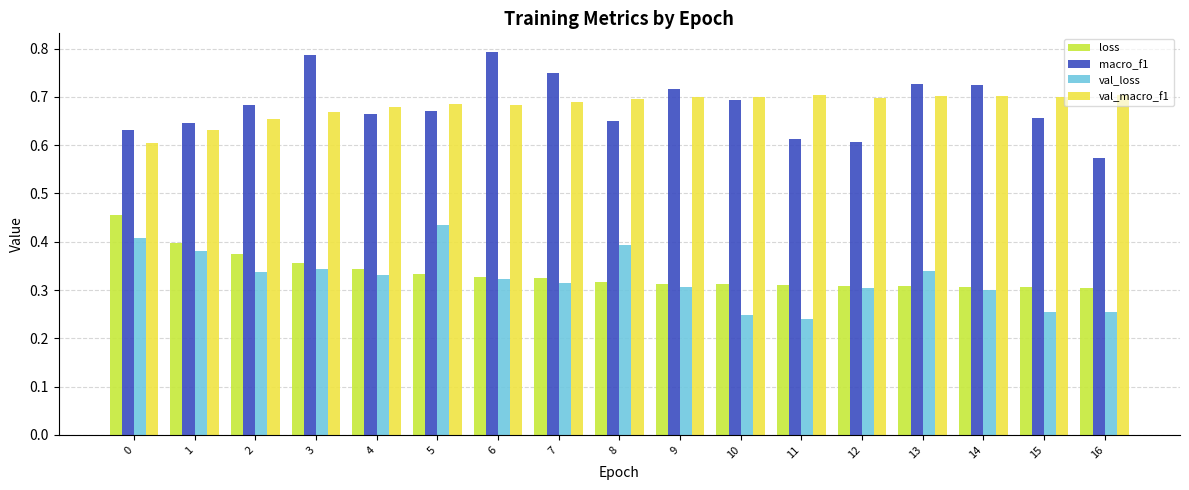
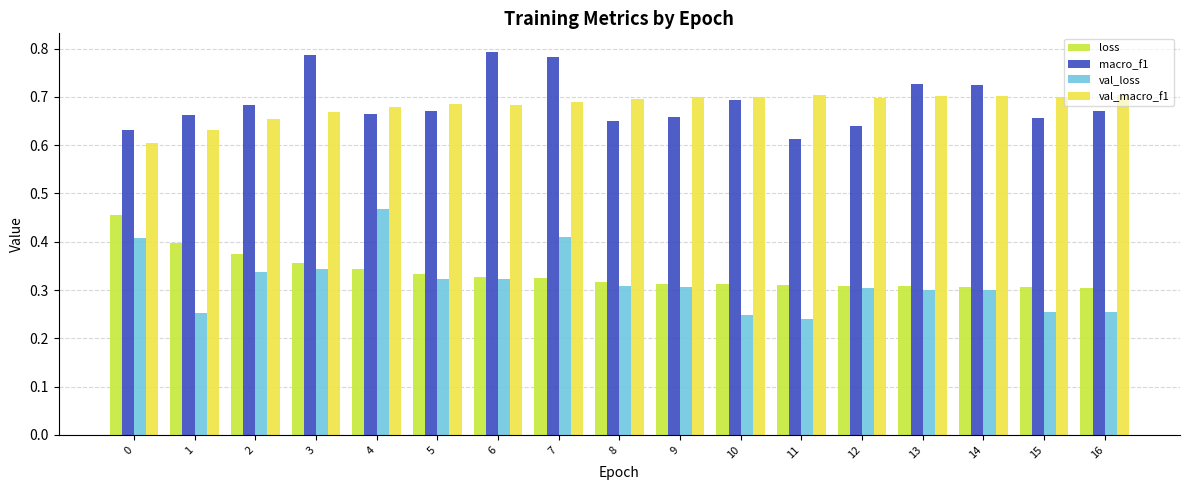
macro_f1, 1: 0.64 -> 0.66
val_loss, 1: 0.38 -> 0.25
val_loss, 4: 0.33 -> 0.47
val_loss, 5: 0.43 -> 0.32
macro_f1, 7: 0.75 -> 0.78
val_loss, 7: 0.32 -> 0.41
val_loss, 8: 0.39 -> 0.31
macro_f1, 9: 0.72 -> 0.66
macro_f1, 12: 0.61 -> 0.64
val_loss, 13: 0.34 -> 0.30
macro_f1, 16: 0.57 -> 0.67
